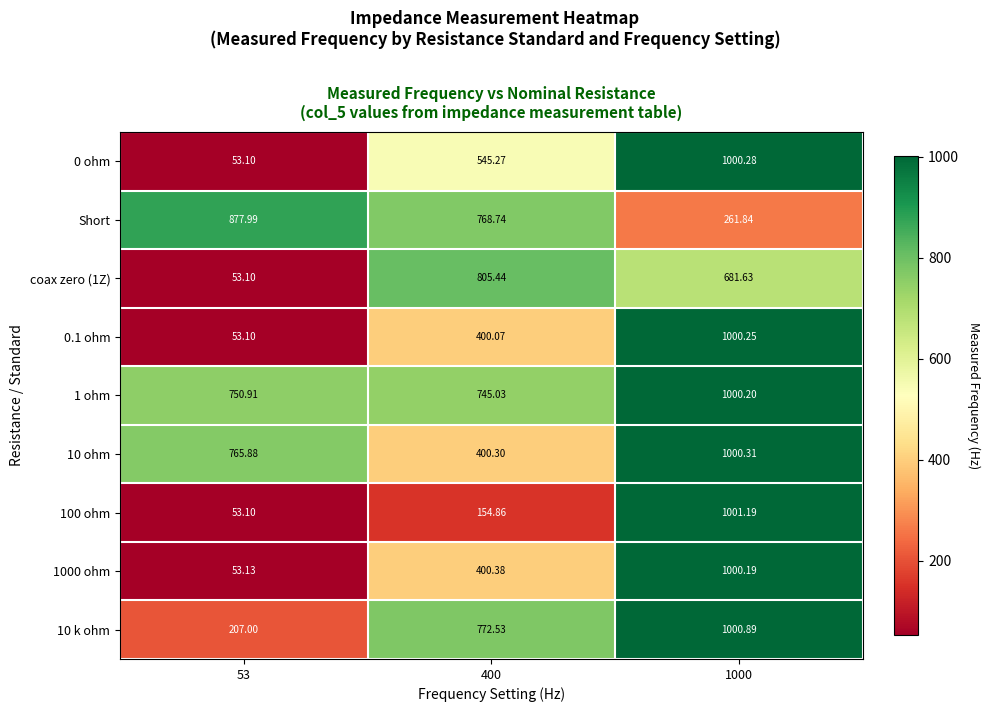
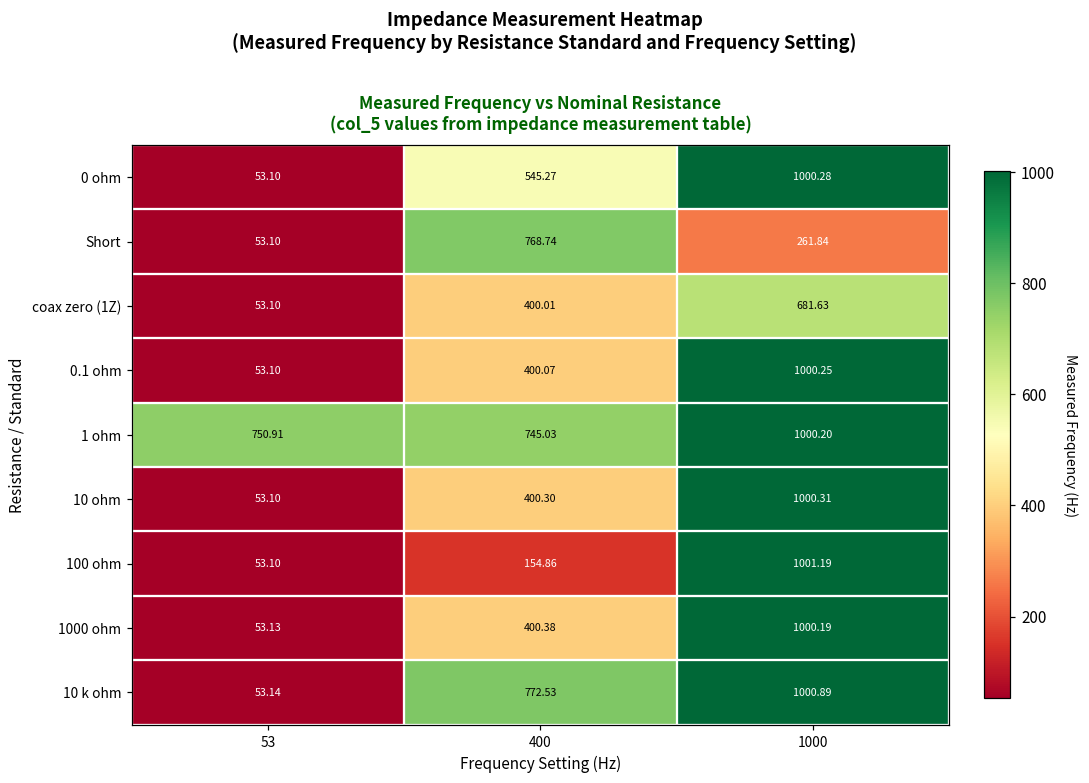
Short, 53: 877.99 -> 53.10
coax zero (1Z), 400: 805.44 -> 400.01
10 ohm, 53: 765.88 -> 53.10
10 k ohm, 53: 207.00 -> 53.14
